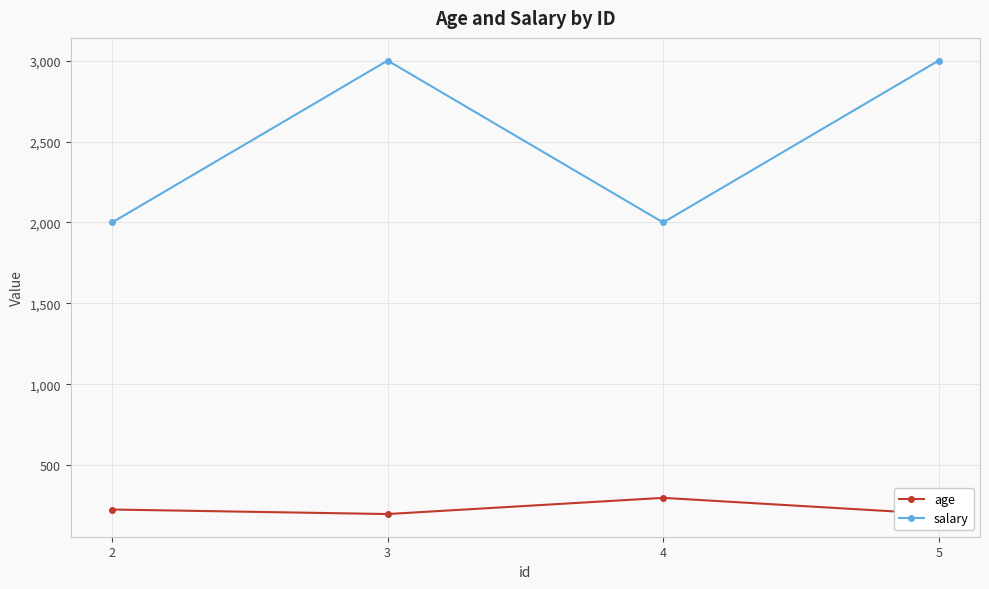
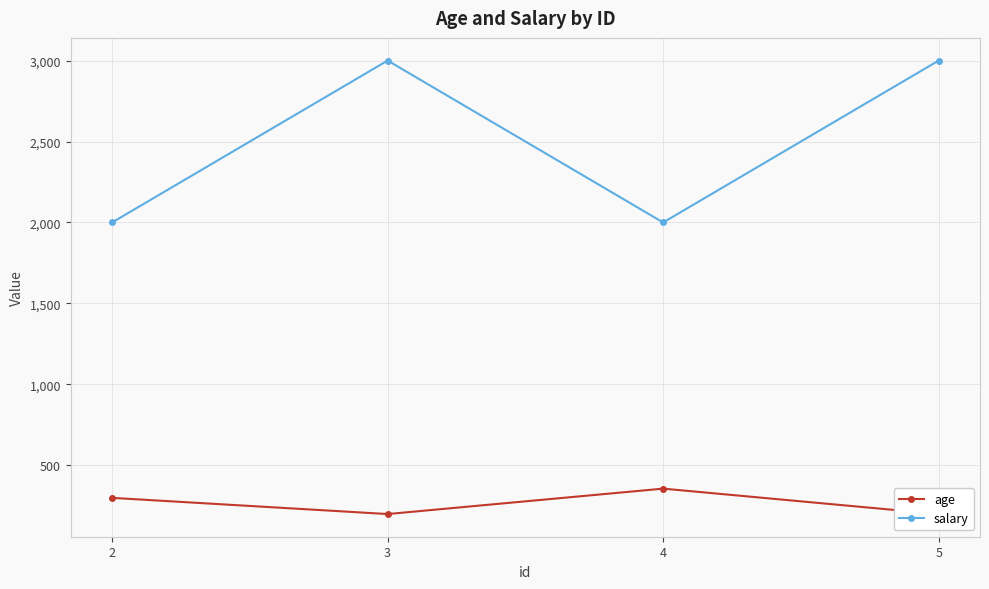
age, 2: 230 -> 300
age, 4: 300 -> 360
